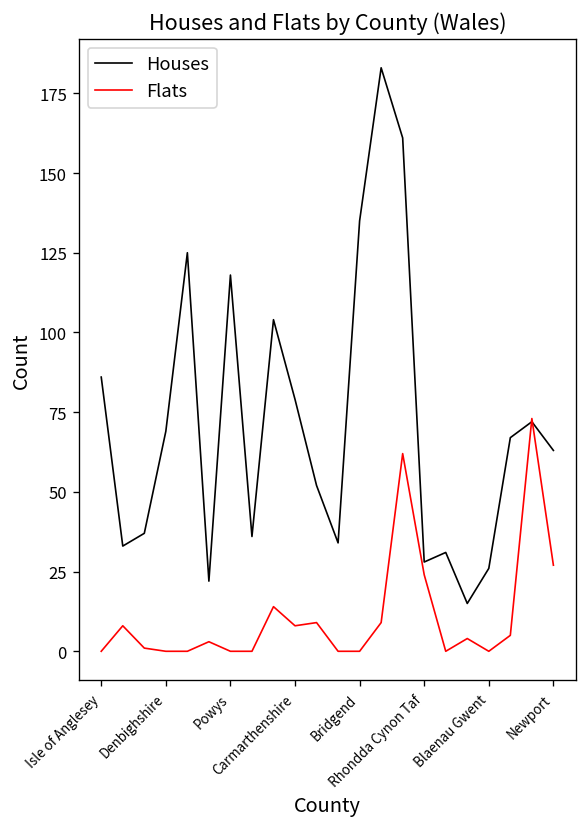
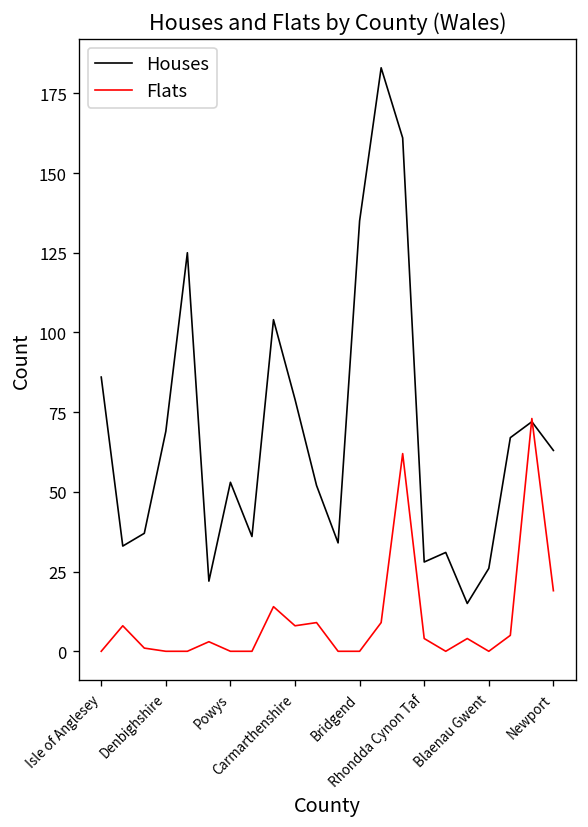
Houses, Powys: 118 -> 53
Flats, Rhondda Cynon Taf: 24 -> 4
Flats, Newport: 27 -> 19
